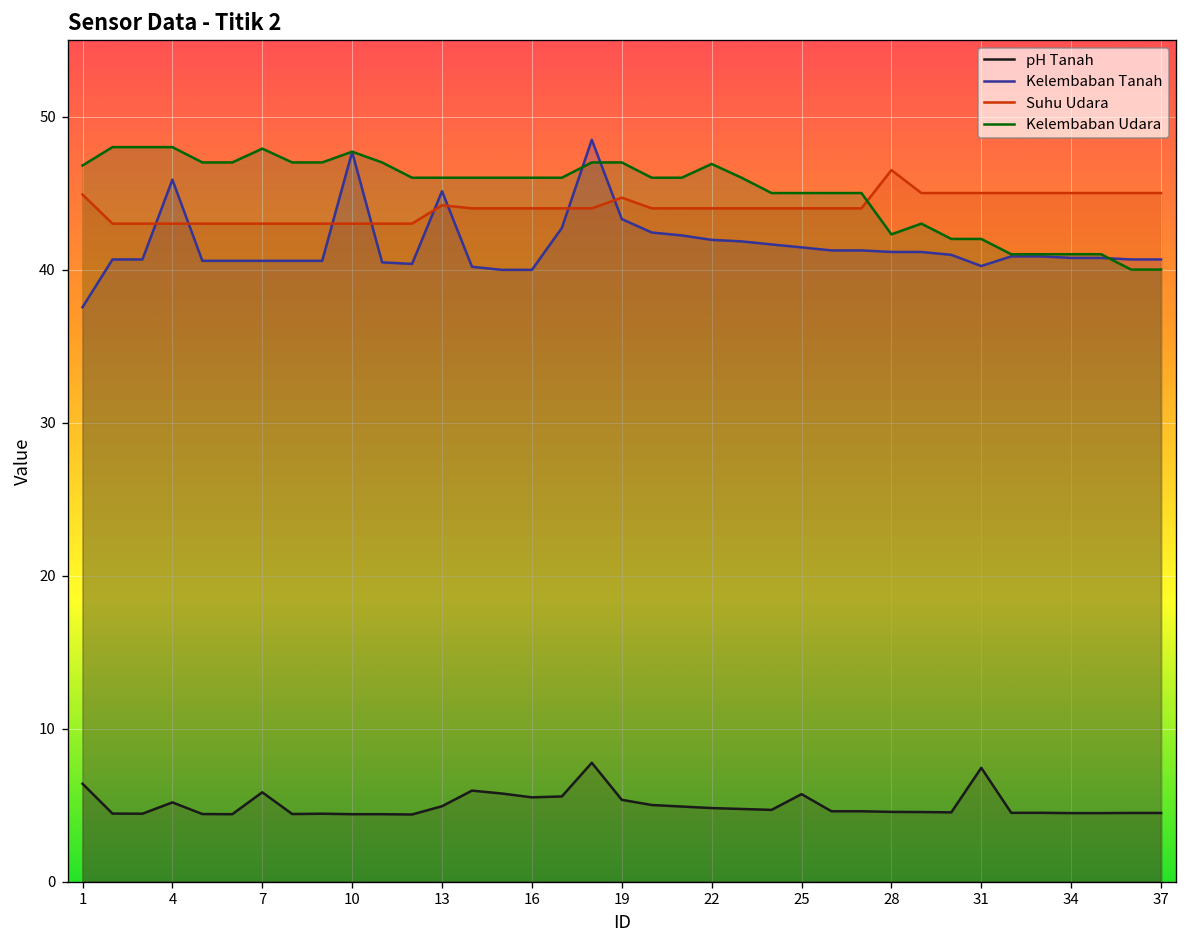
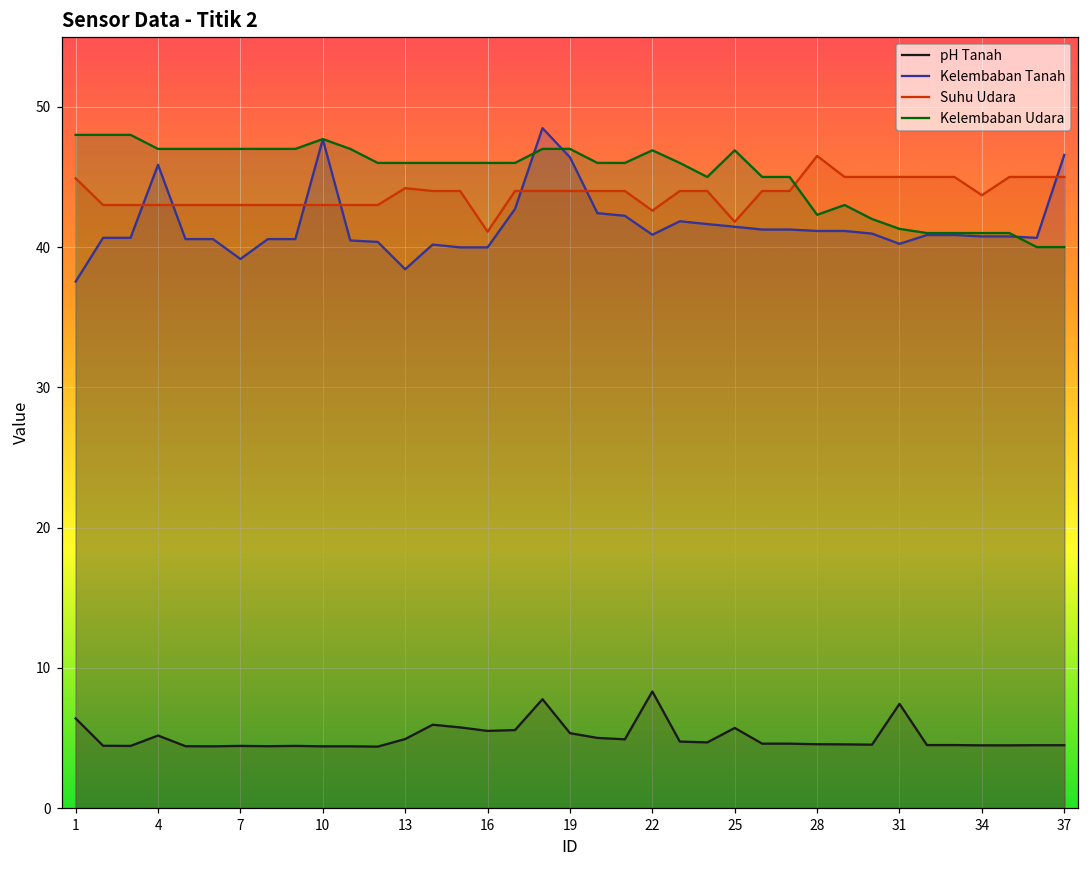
Kelembaban Udara, 1: 46.8 -> 48.0
Kelembaban Udara, 4: 48 -> 47
pH Tanah, 7: 5.8 -> 4.4
Kelembaban Tanah, 7: 40.6 -> 39.2
Kelembaban Udara, 7: 47.9 -> 47.0
Kelembaban Tanah, 13: 45.1 -> 38.4
Suhu Udara, 16: 44.0 -> 41.1
Kelembaban Tanah, 19: 43.3 -> 46.4
Suhu Udara, 19: 44.7 -> 44.0
pH Tanah, 22: 4.8 -> 8.3
Kelembaban Tanah, 22: 41.9 -> 40.9
Suhu Udara, 22: 44.0 -> 42.6
Suhu Udara, 25: 44.0 -> 41.8
Kelembaban Udara, 25: 45.0 -> 46.9
Kelembaban Udara, 31: 42.0 -> 41.3
Suhu Udara, 34: 45.0 -> 43.7
Kelembaban Tanah, 37: 40.7 -> 46.6
